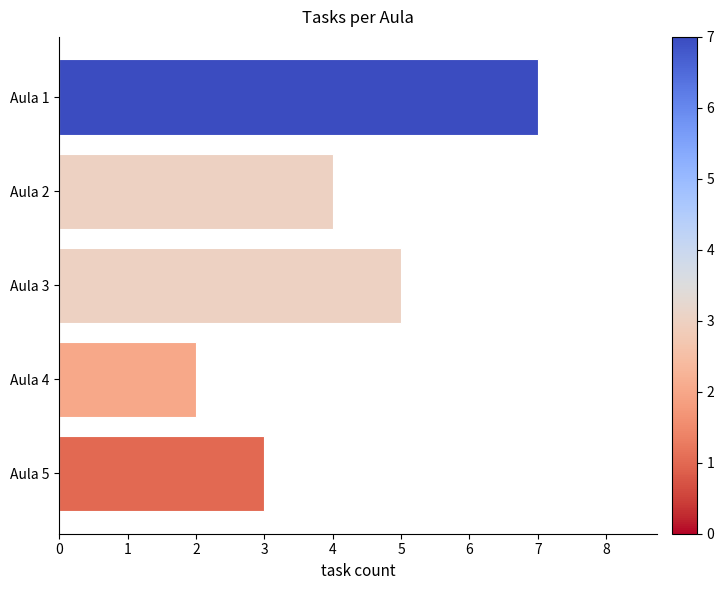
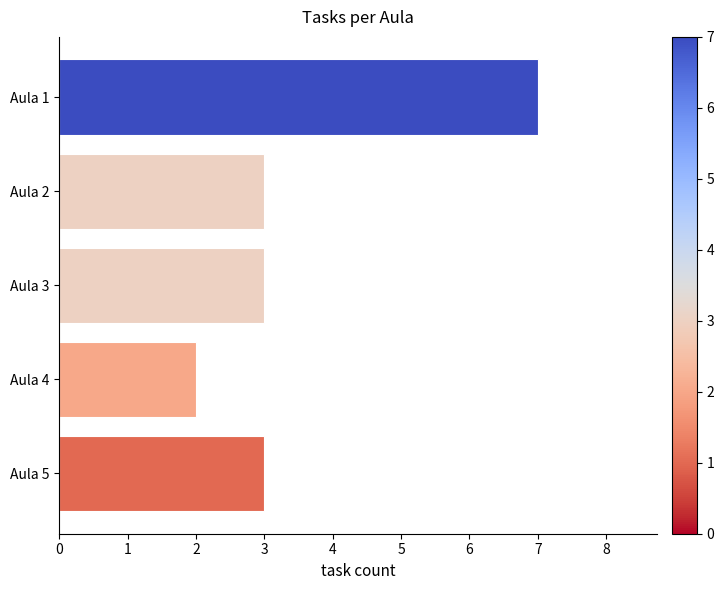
Aula 2: 4 -> 3
Aula 3: 5 -> 3
